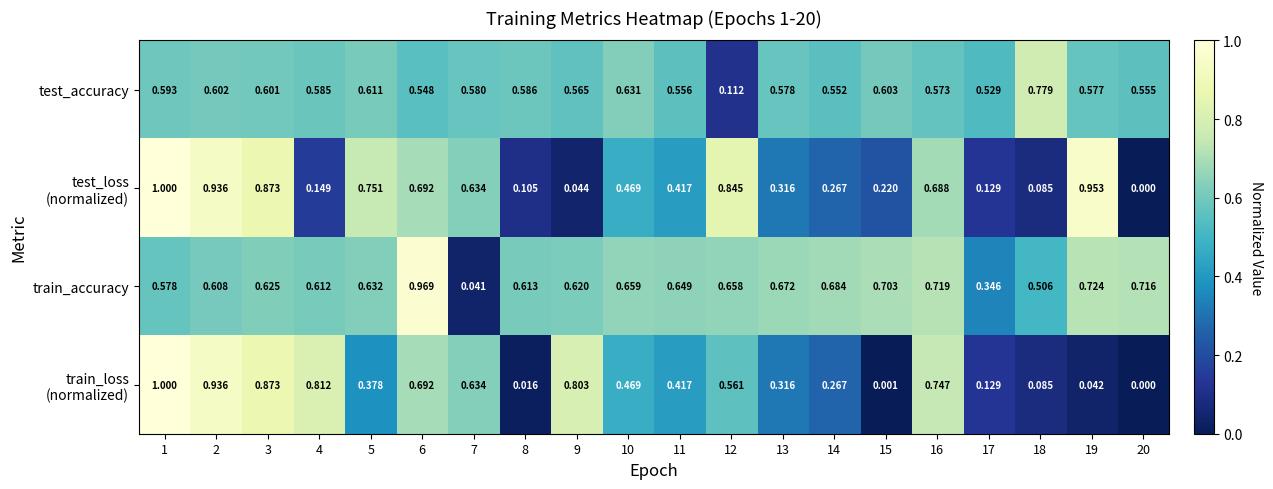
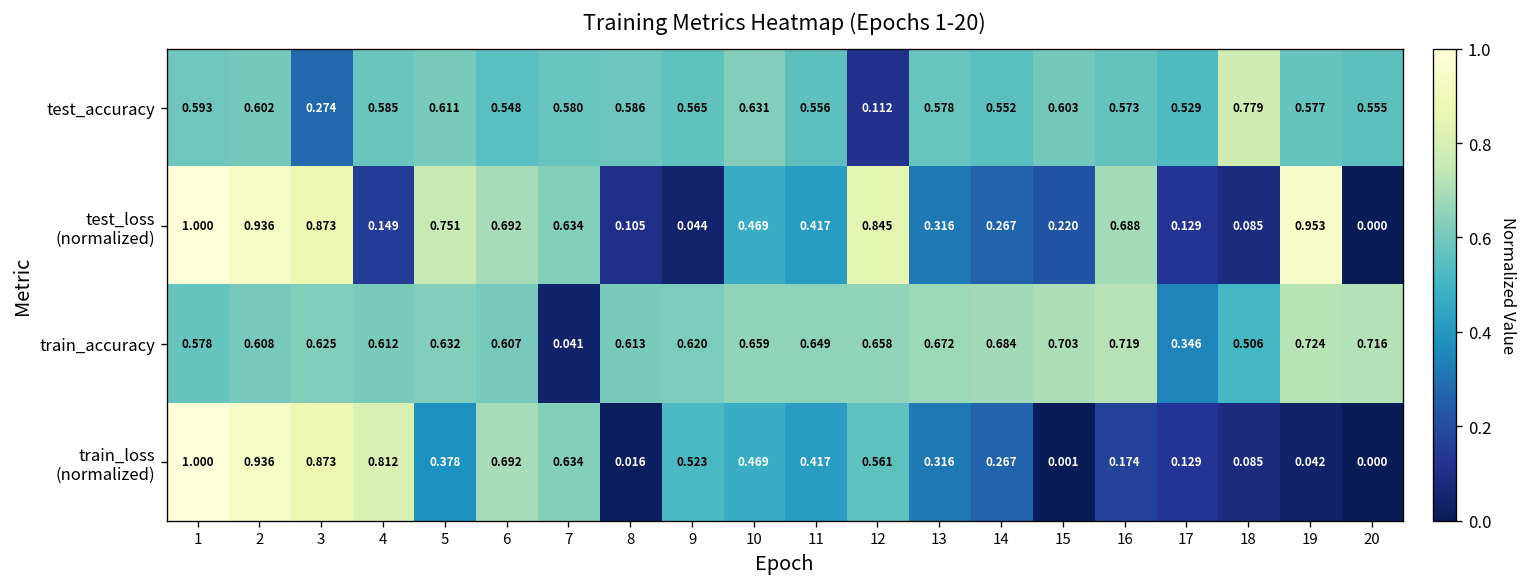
test_accuracy, 3: 0.601 -> 0.274
train_accuracy, 6: 0.969 -> 0.607
train_loss (normalized), 9: 0.803 -> 0.523
train_loss (normalized), 16: 0.747 -> 0.174
